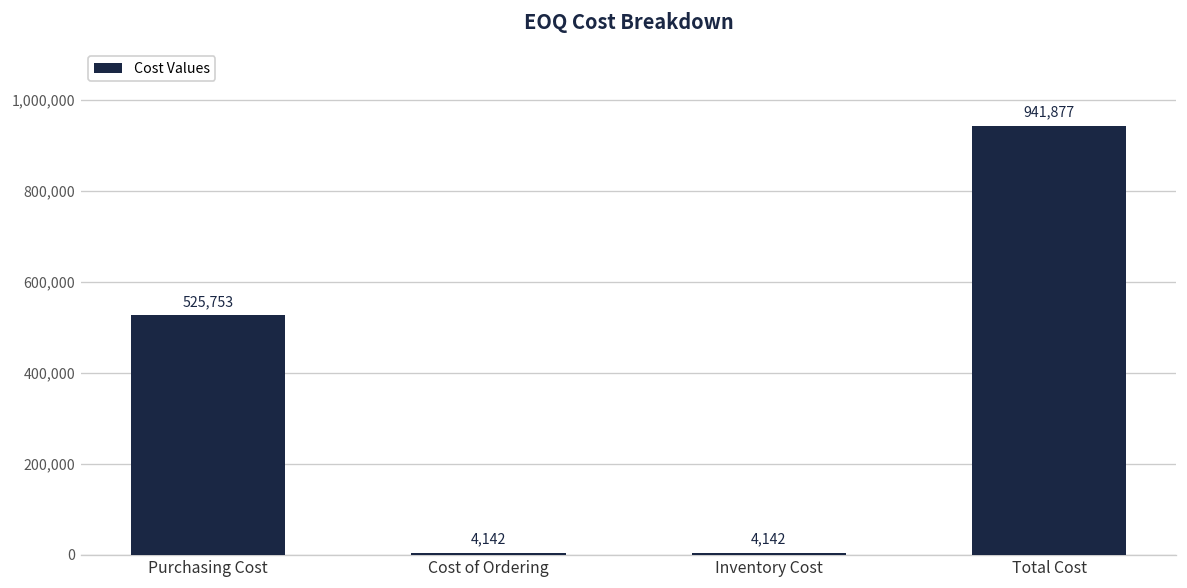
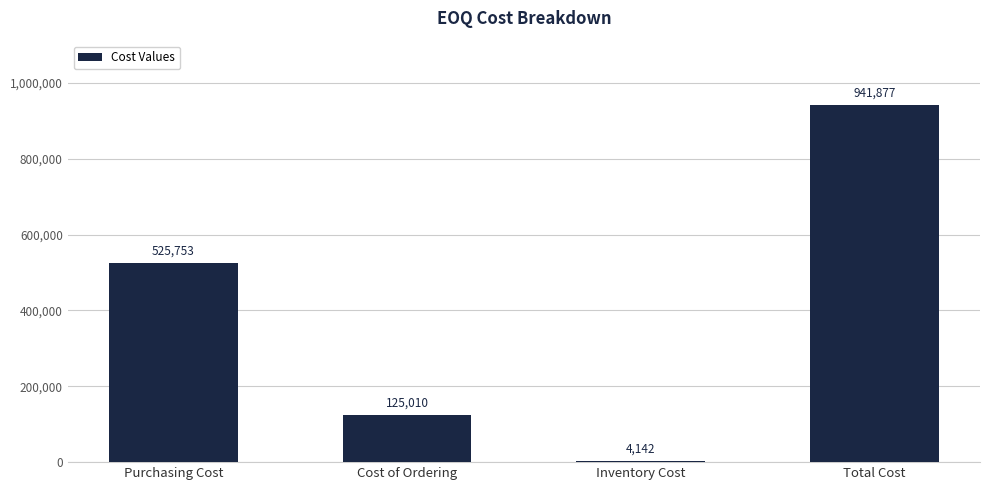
Cost of Ordering: 4,142 -> 125,010
